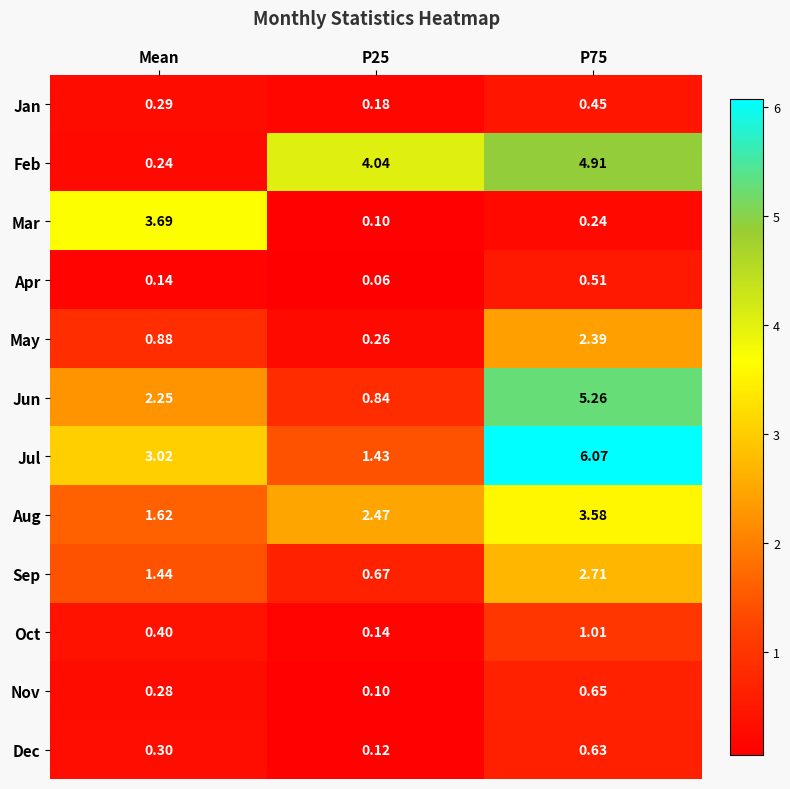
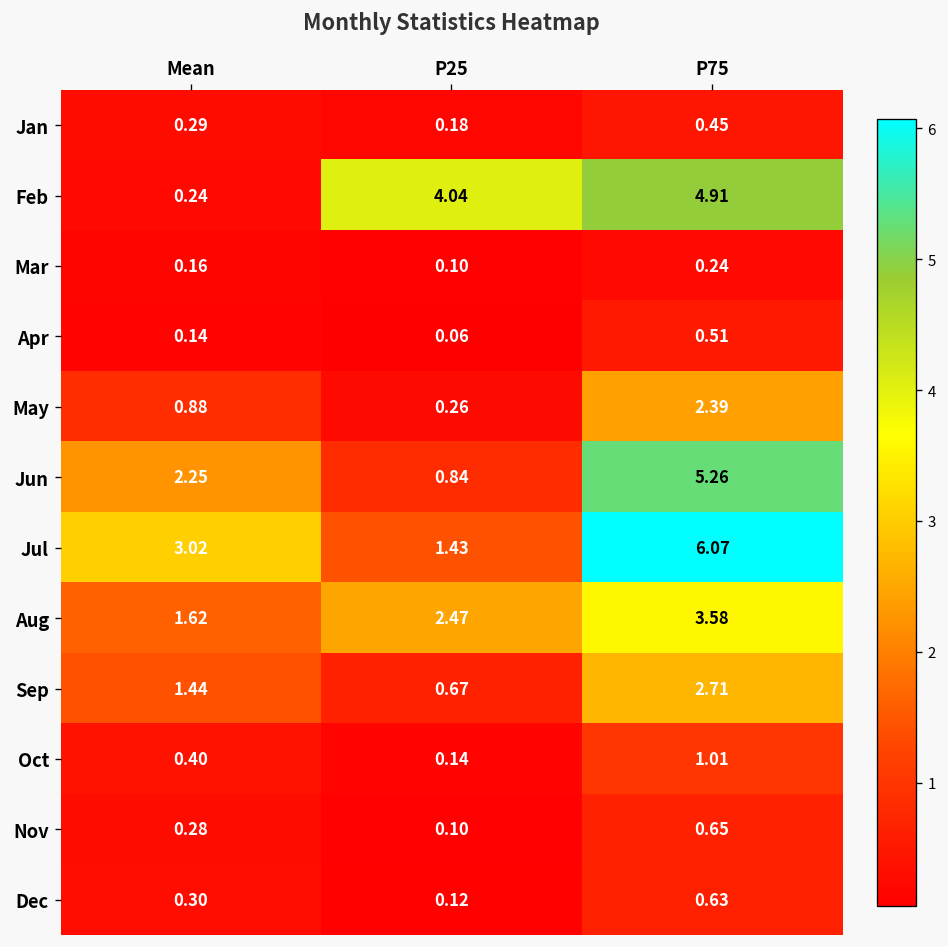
Mar, Mean: 3.69 -> 0.16
